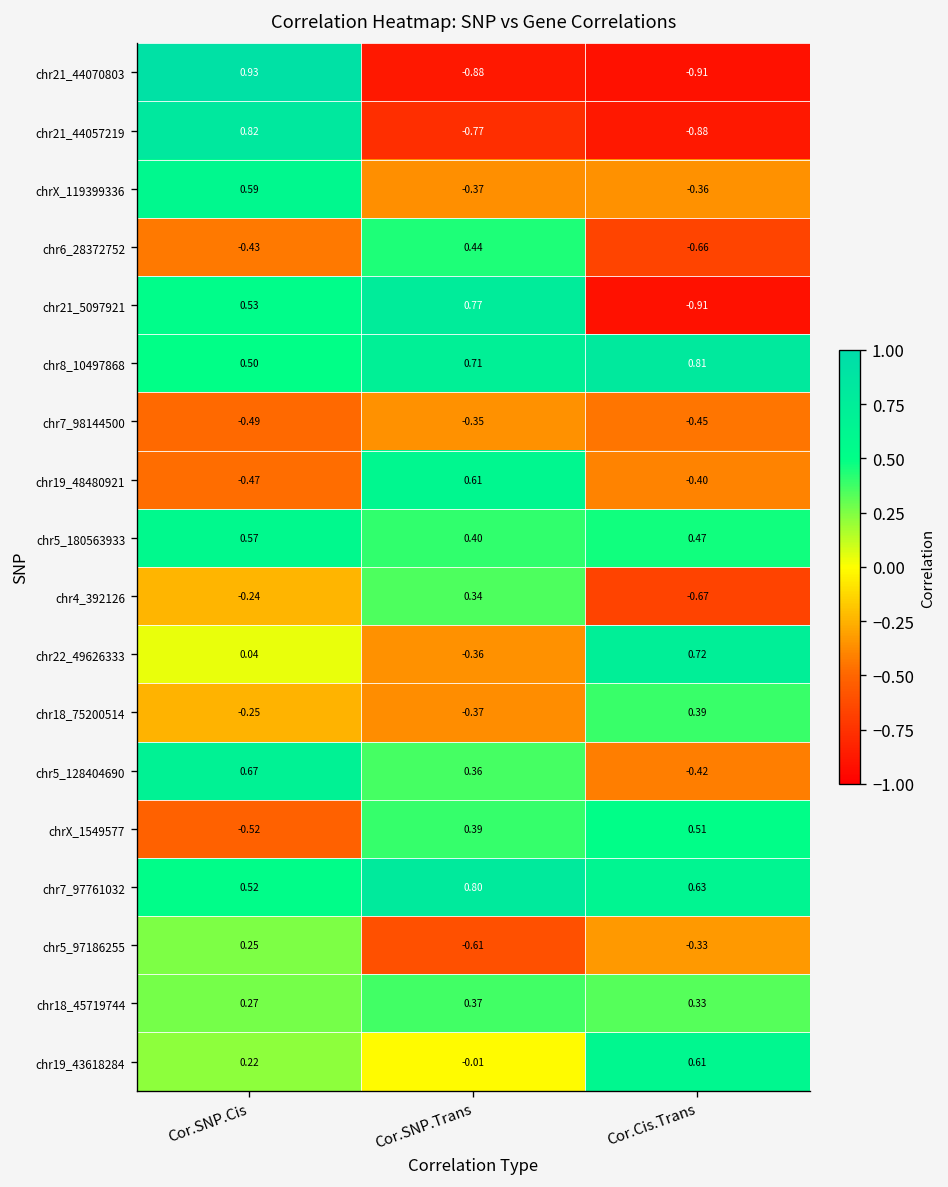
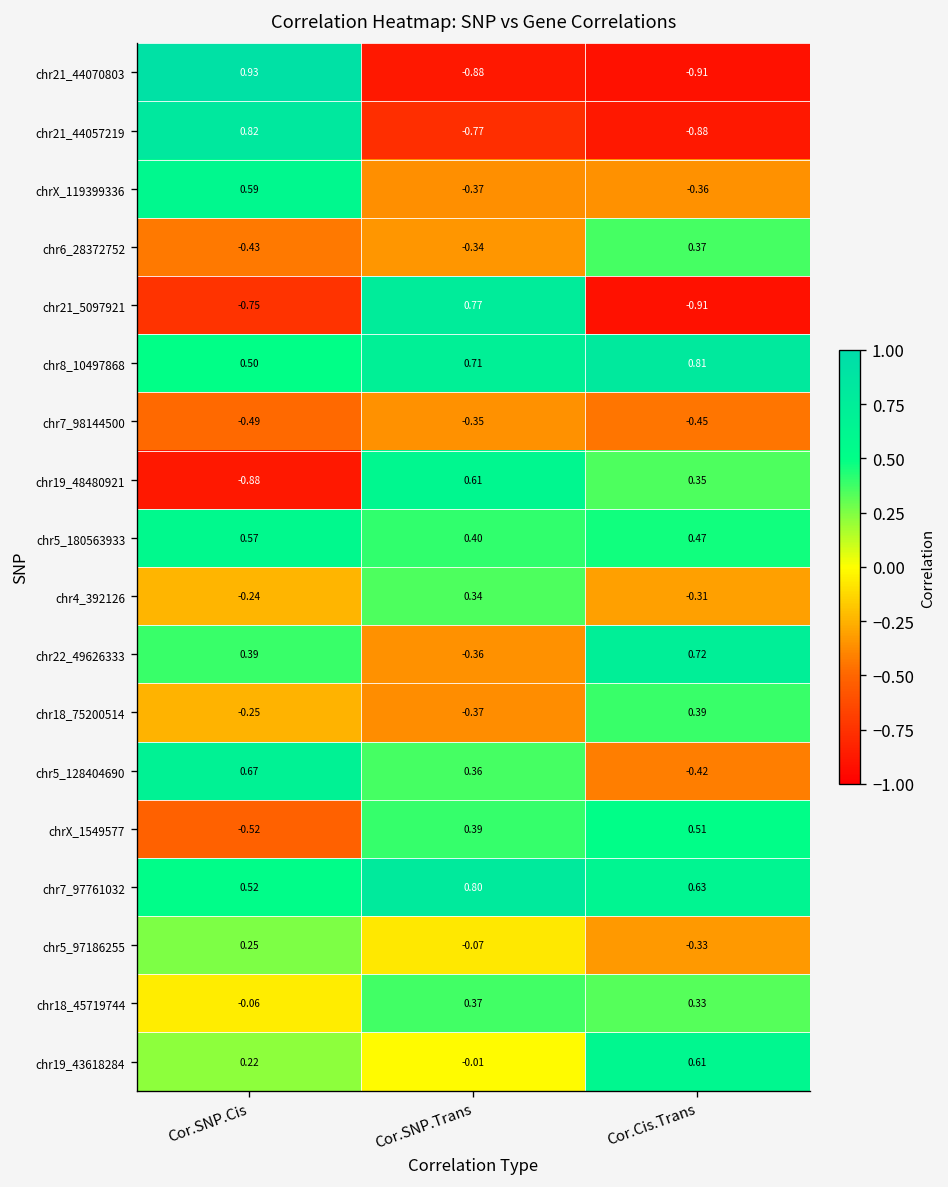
chr6_28372752, Cor.SNP.Trans: 0.44 -> -0.34
chr6_28372752, Cor.Cis.Trans: -0.66 -> 0.37
chr21_5097921, Cor.SNP.Cis: 0.53 -> -0.75
chr19_48480921, Cor.SNP.Cis: -0.47 -> -0.88
chr19_48480921, Cor.Cis.Trans: -0.40 -> 0.35
chr4_392126, Cor.Cis.Trans: -0.67 -> -0.31
chr22_49626333, Cor.SNP.Cis: 0.04 -> 0.39
chr5_97186255, Cor.SNP.Trans: -0.61 -> -0.07
chr18_45719744, Cor.SNP.Cis: 0.27 -> -0.06
